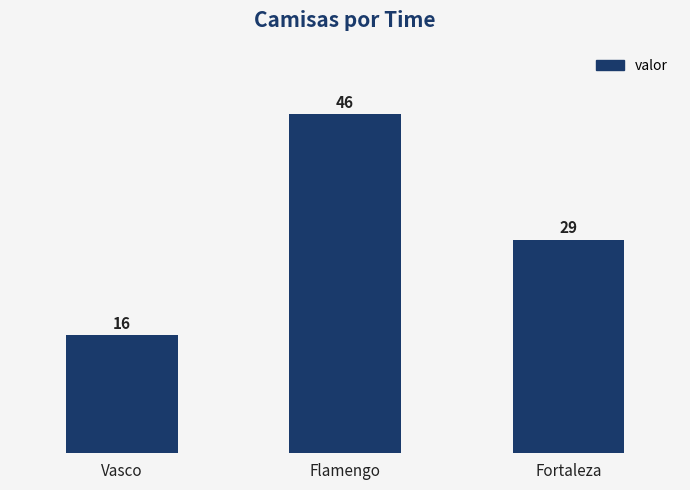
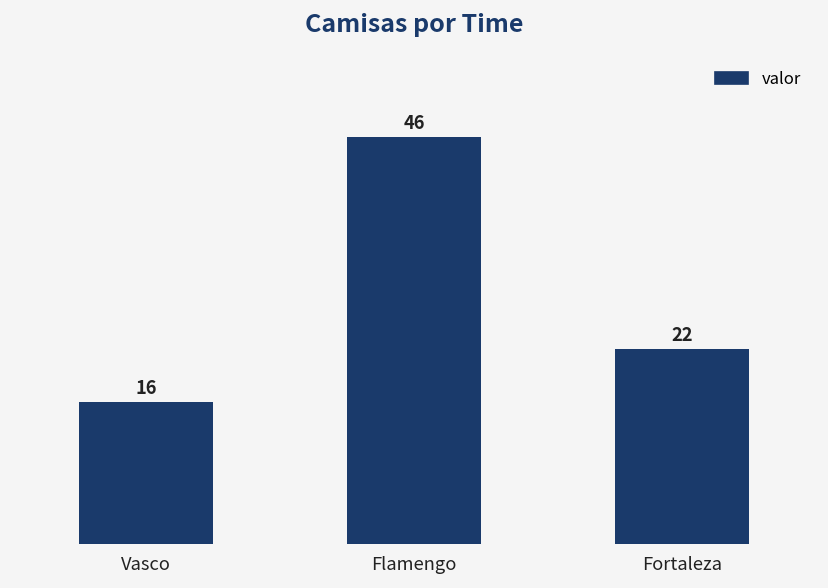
Fortaleza: 29 -> 22
